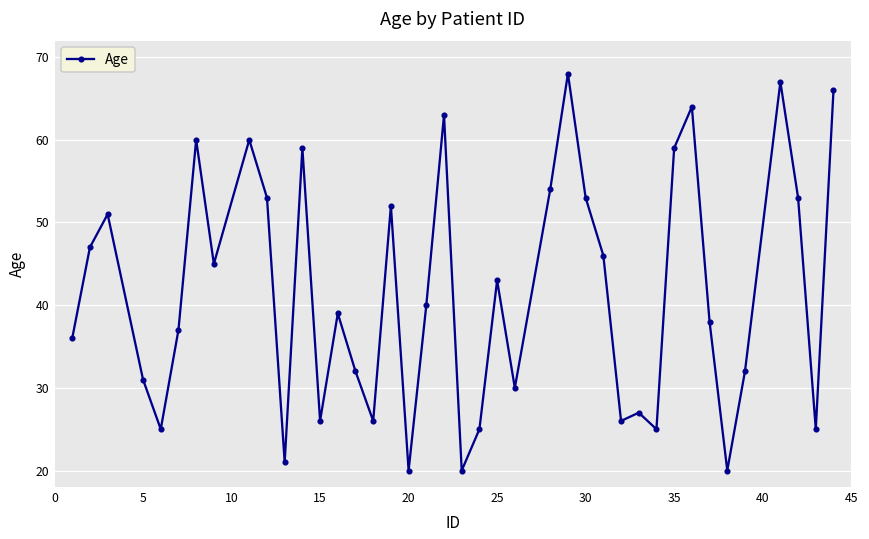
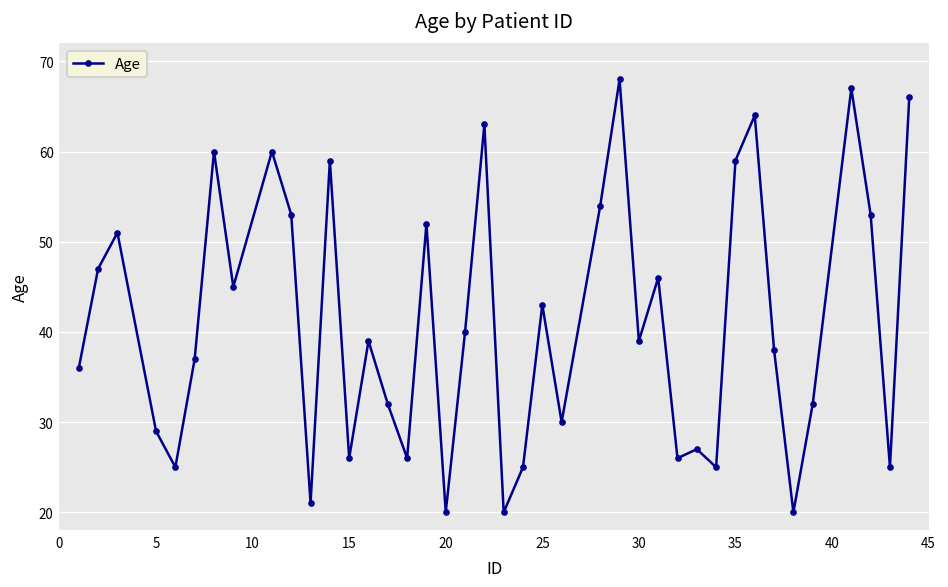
5: 31 -> 29
30: 53 -> 39
